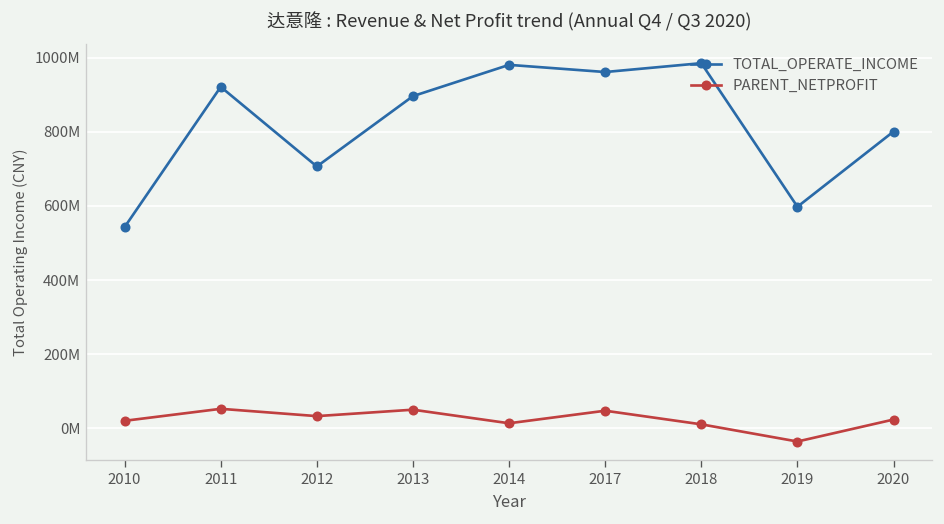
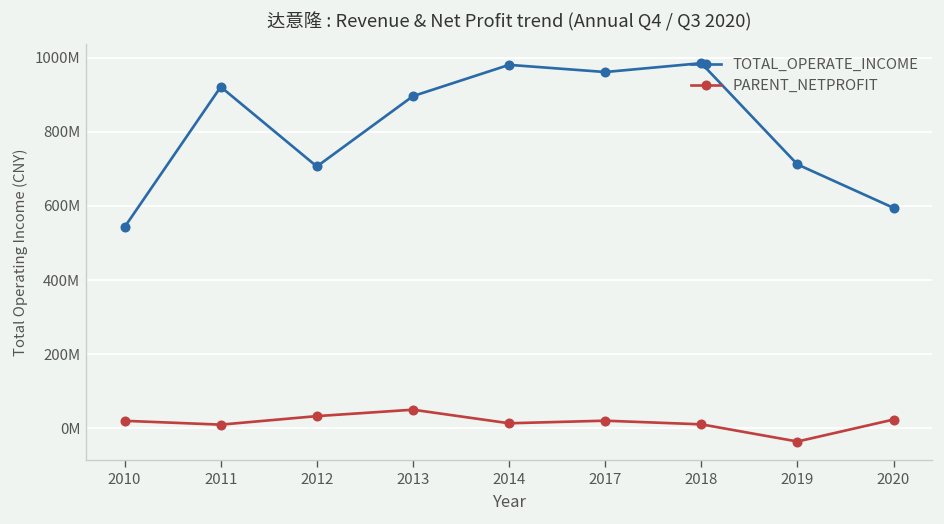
PARENT_NETPROFIT, 2011: 50000000 -> 10000000
PARENT_NETPROFIT, 2017: 50000000 -> 20000000
TOTAL_OPERATE_INCOME, 2019: 600000000 -> 710000000
TOTAL_OPERATE_INCOME, 2020: 800000000 -> 590000000
